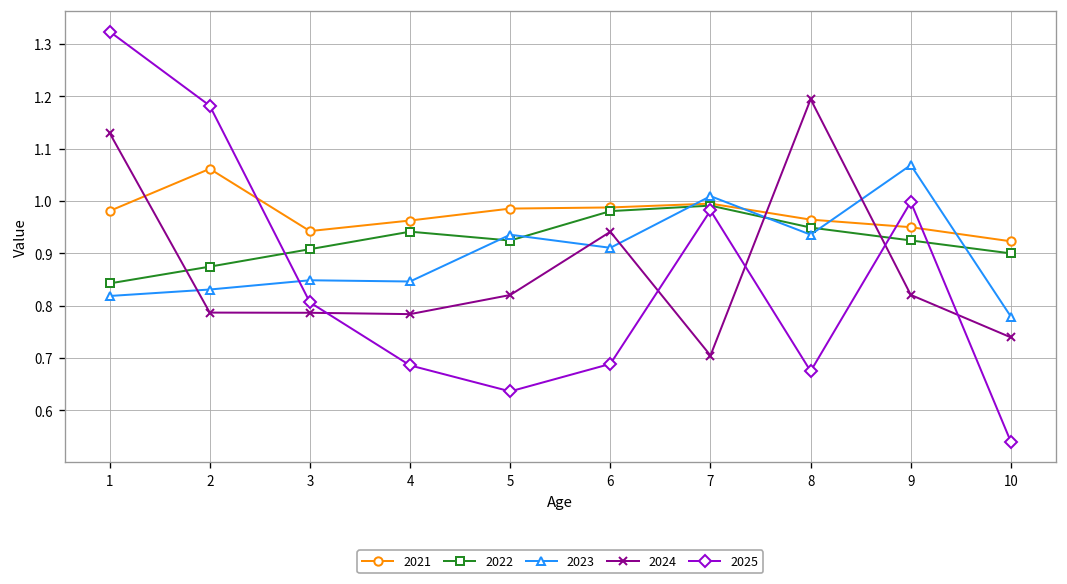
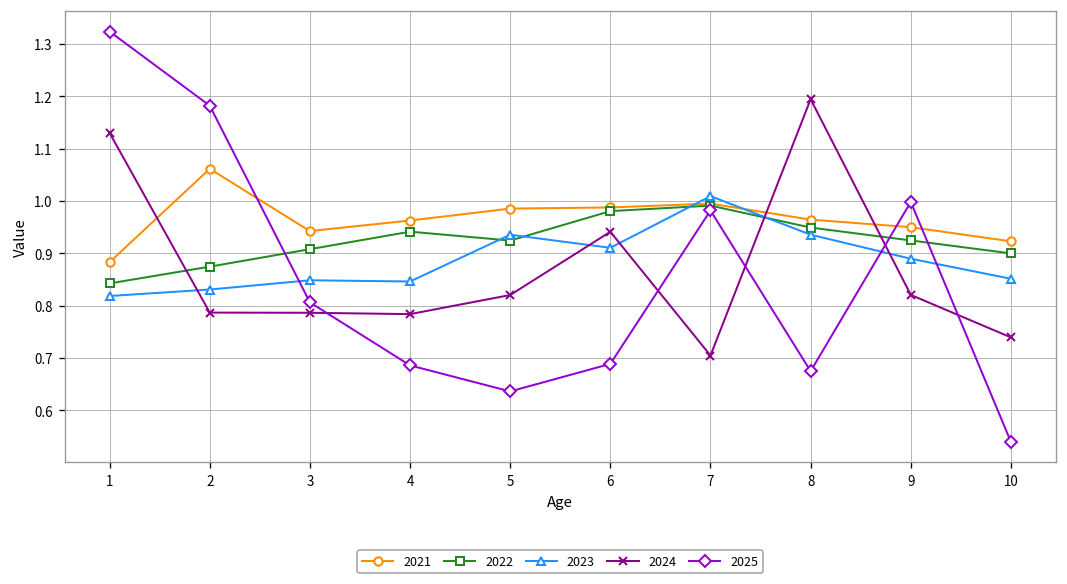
2021, 1: 0.98 -> 0.88
2023, 9: 1.07 -> 0.89
2023, 10: 0.78 -> 0.85
